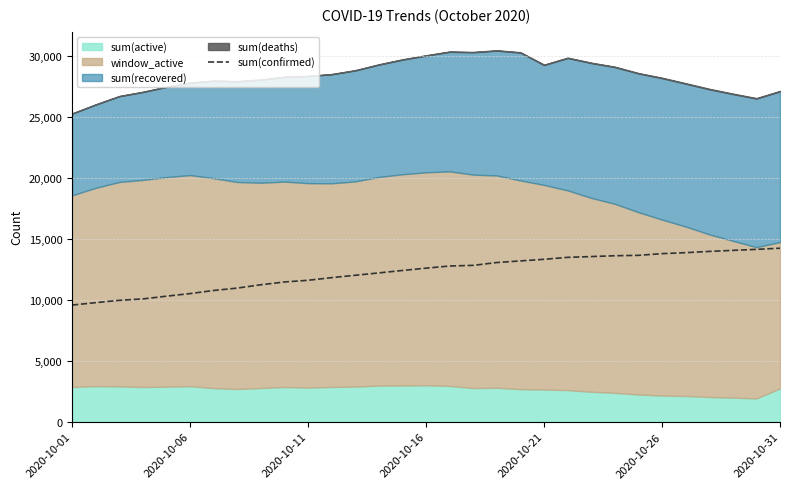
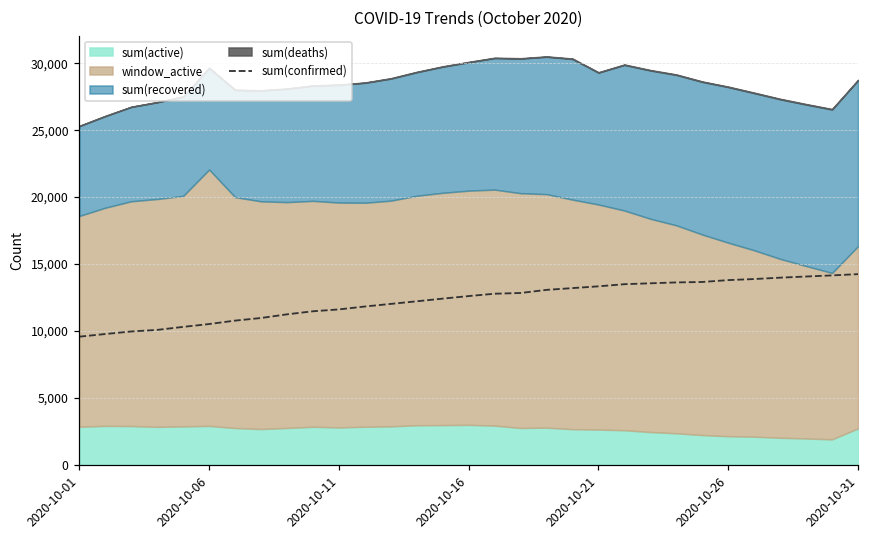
window_active, 2020-10-06: 17,300 -> 19,100
window_active, 2020-10-31: 12,000 -> 13,600
